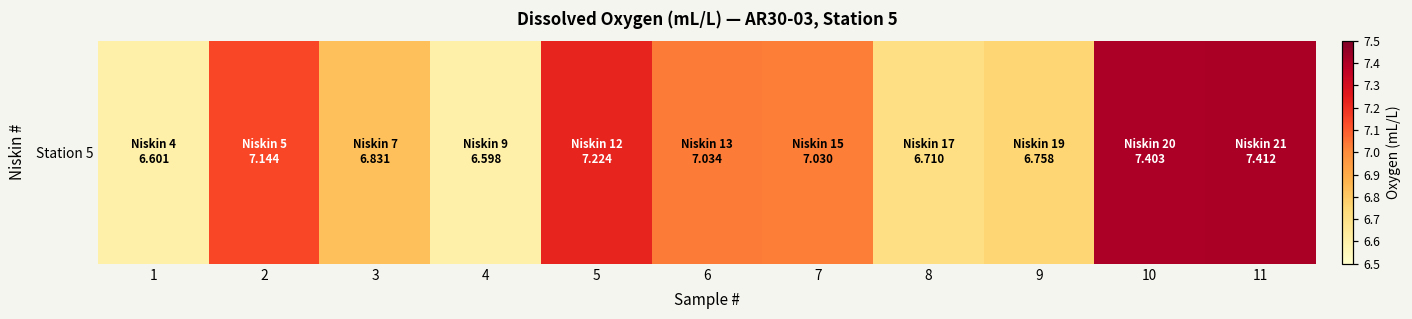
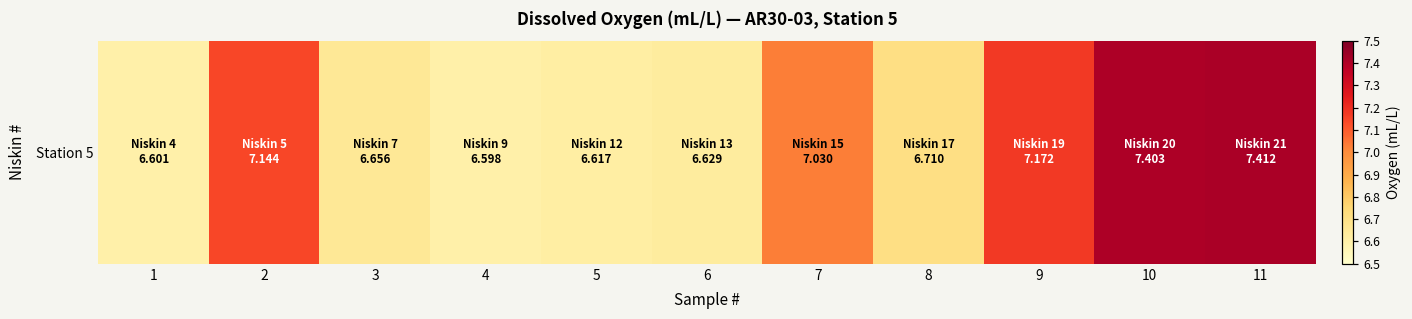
Station 5, 3: 6.831 -> 6.656
Station 5, 5: 7.224 -> 6.617
Station 5, 6: 7.034 -> 6.629
Station 5, 9: 6.758 -> 7.172
